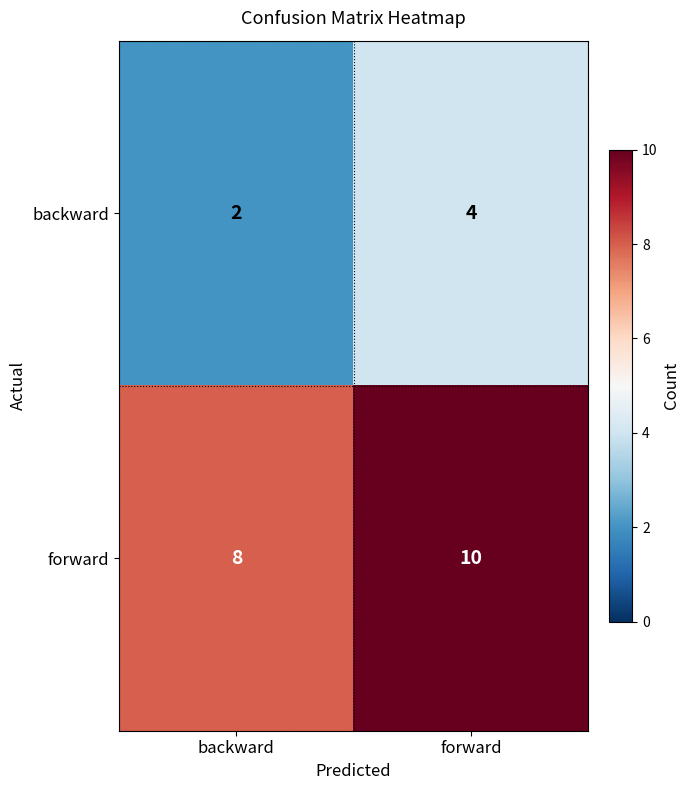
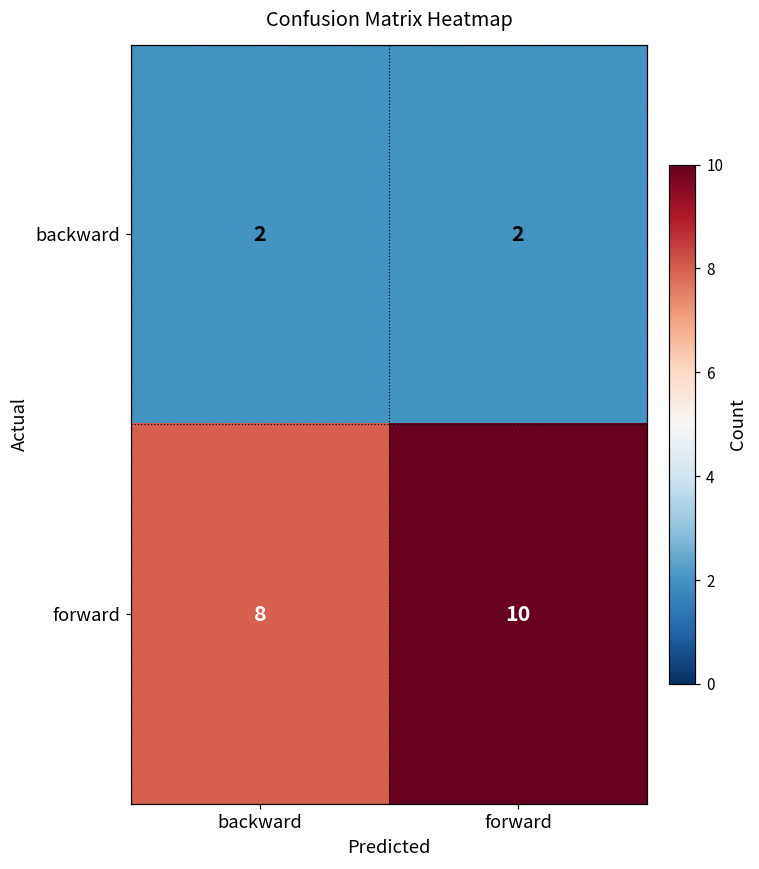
backward, forward: 4 -> 2
